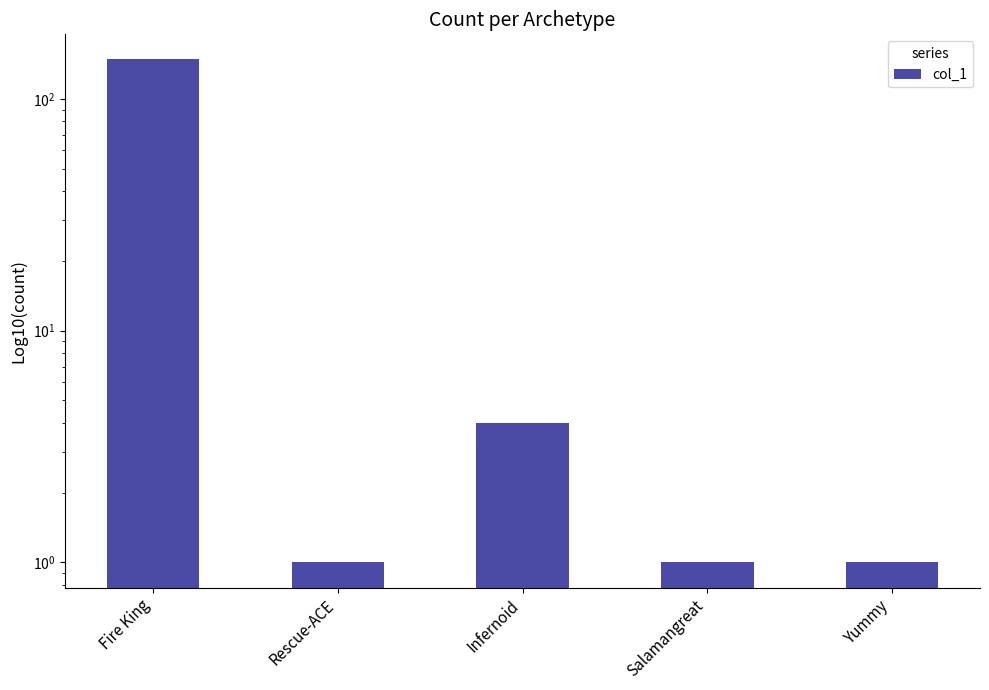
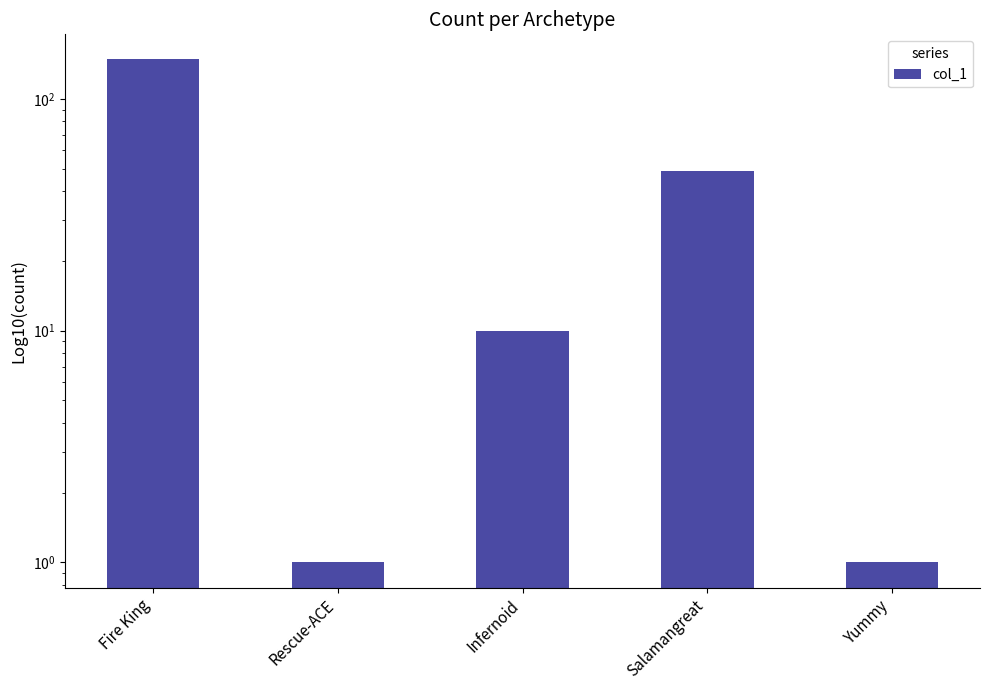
Infernoid: 4 -> 10
Salamangreat: 1 -> 49
